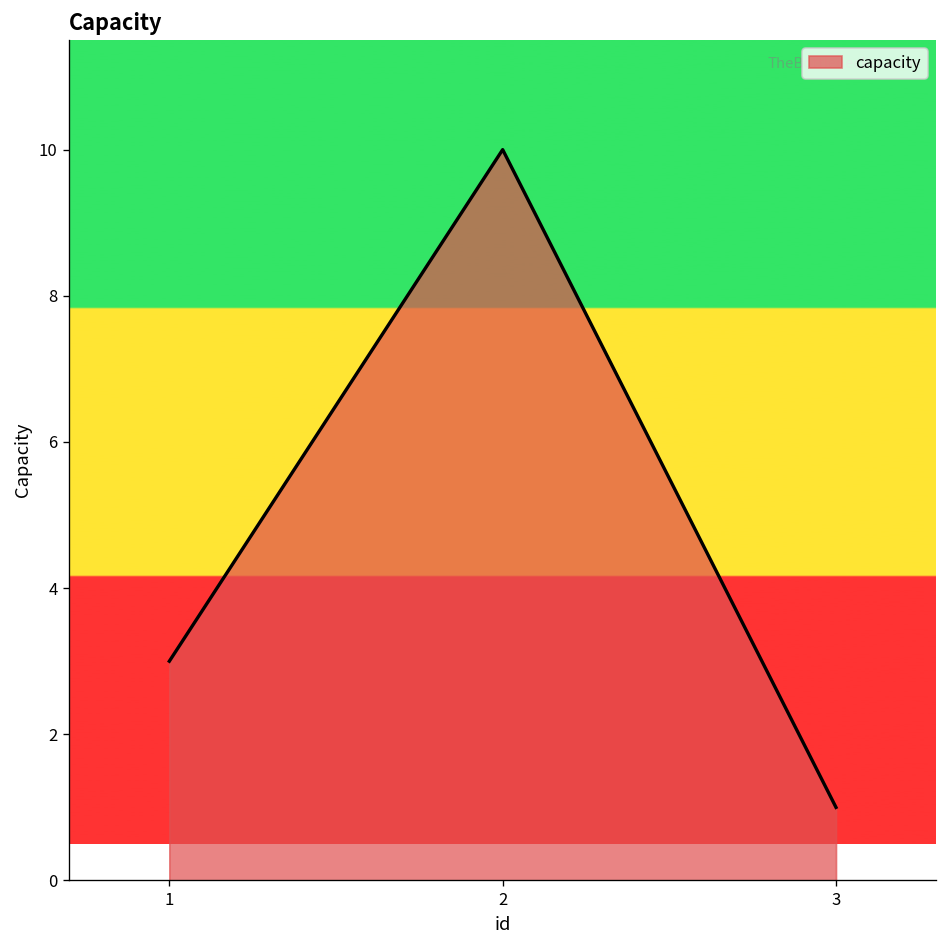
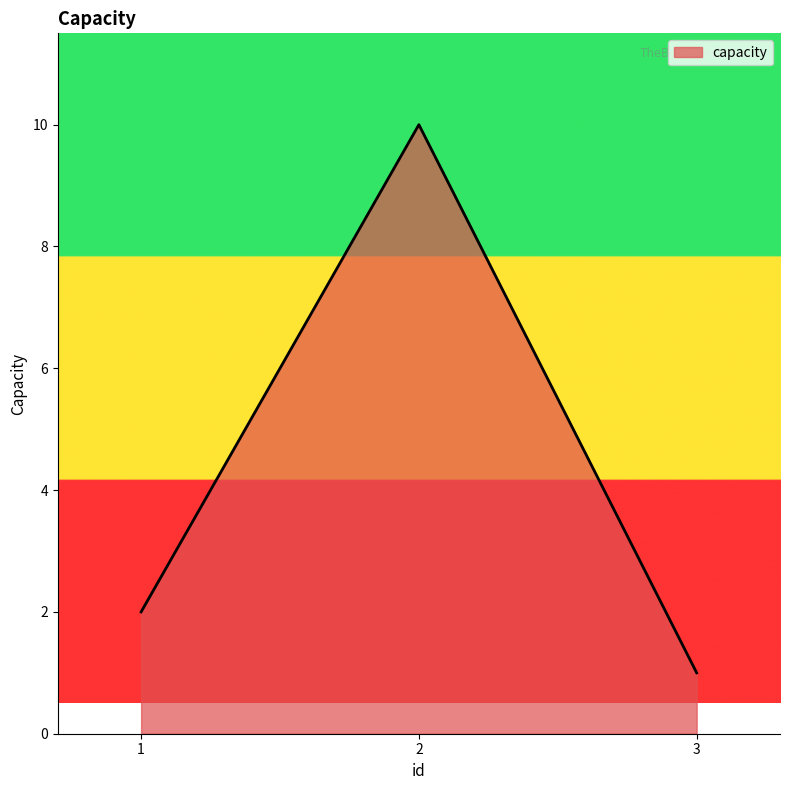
1: 3 -> 2
